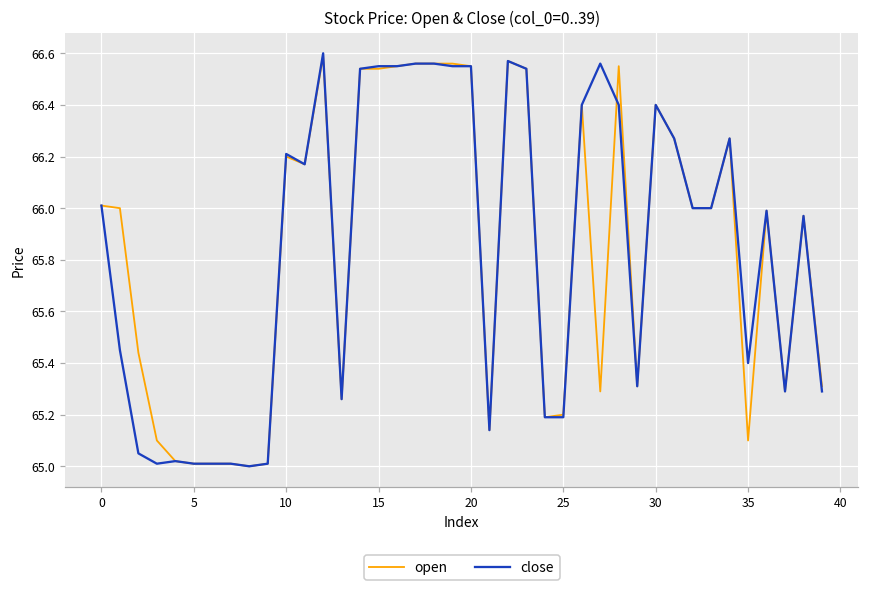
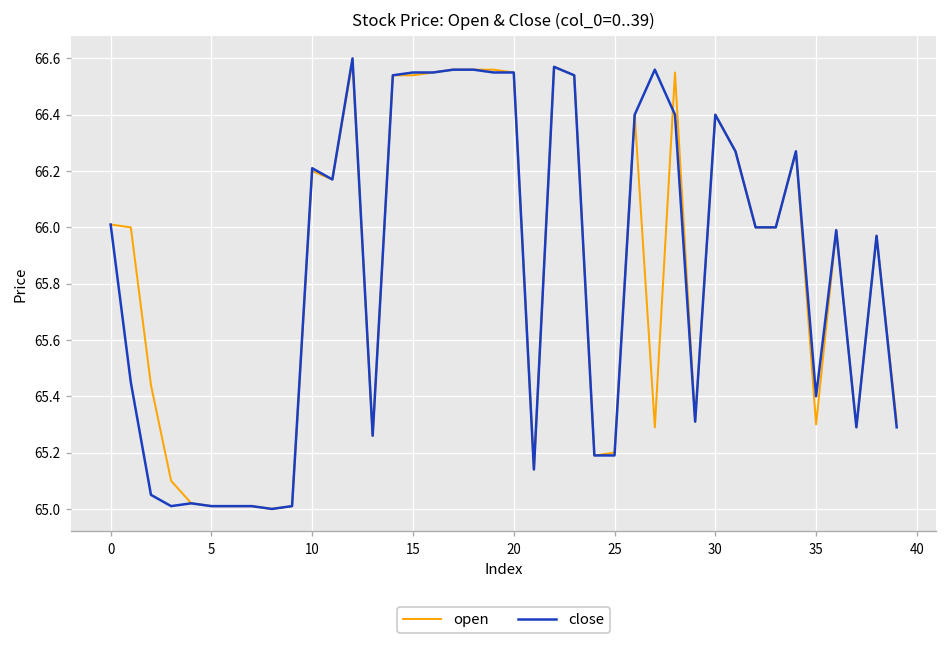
open, 35: 65.1 -> 65.3
